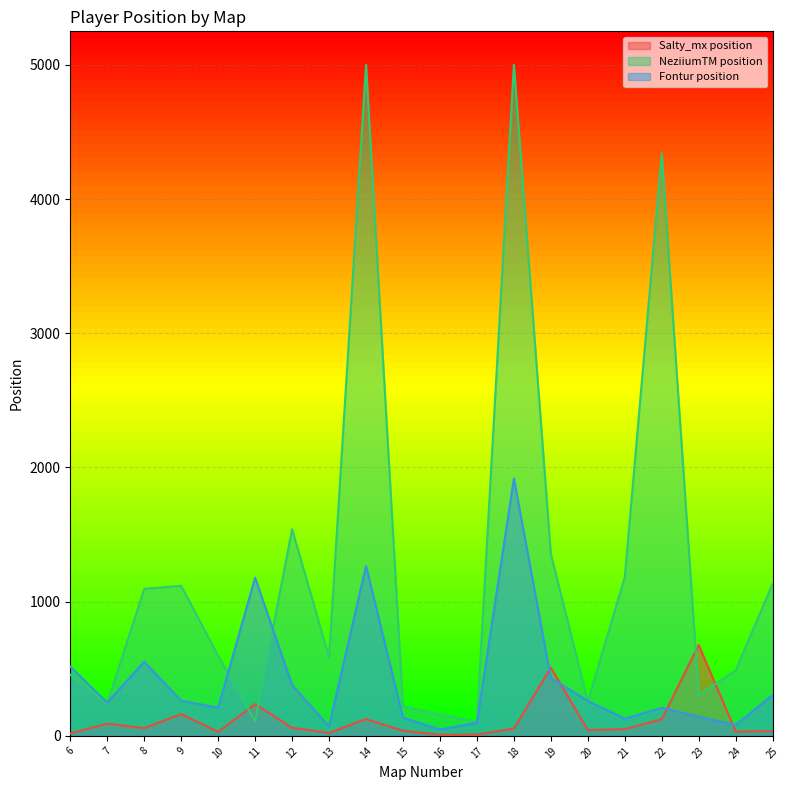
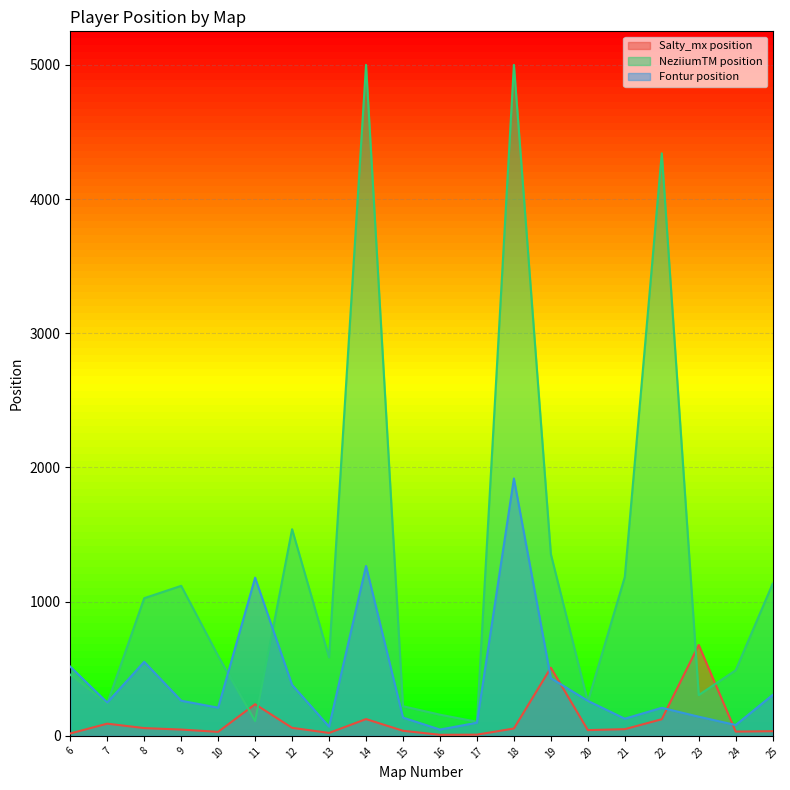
NeziiumTM position, 8: 1100 -> 1030
Salty_mx position, 9: 160 -> 50
